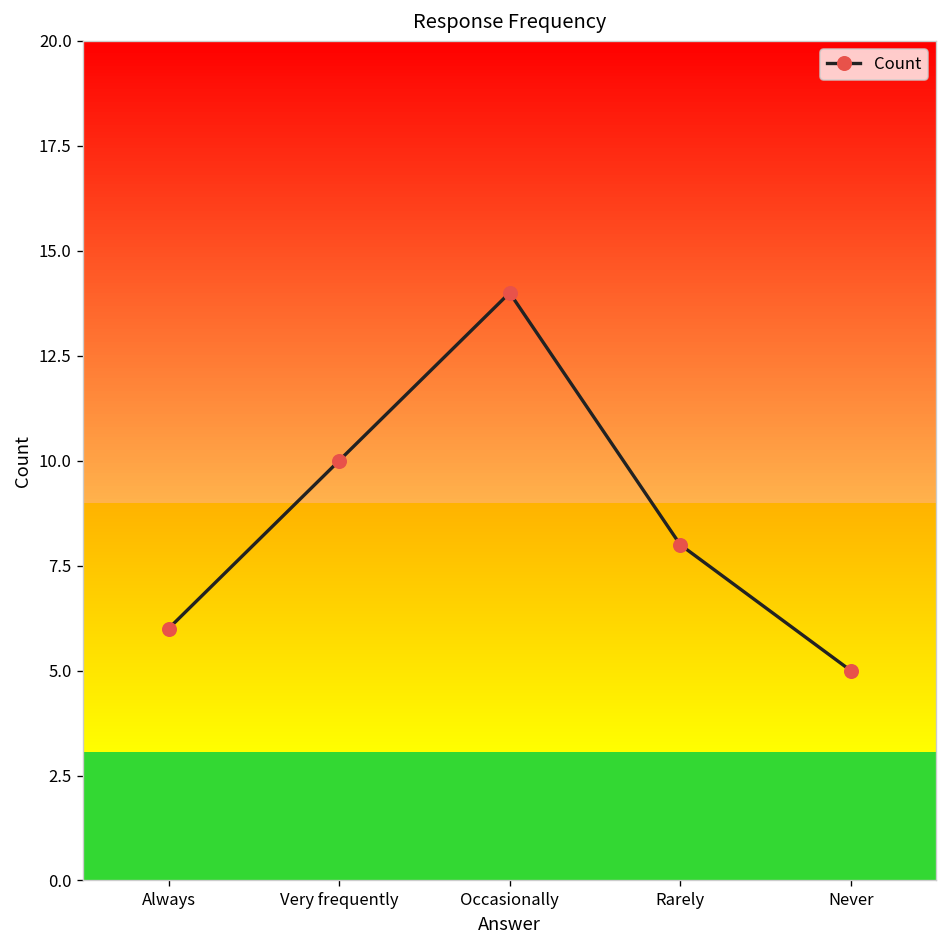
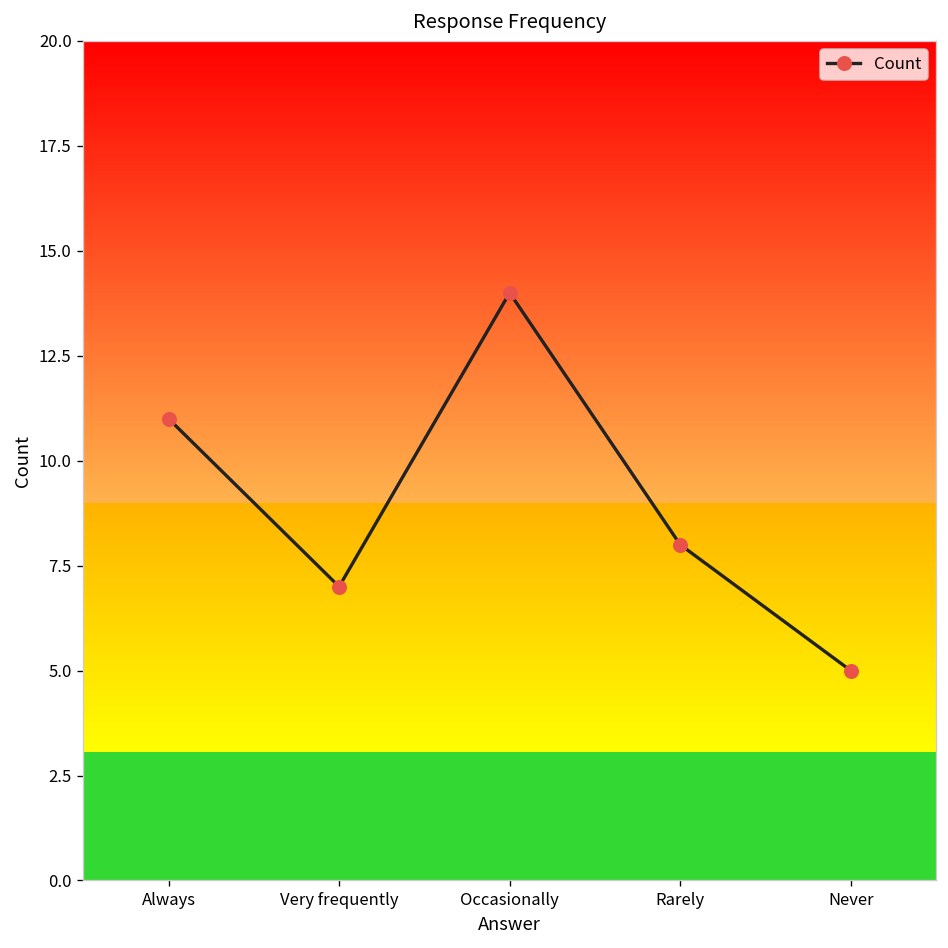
Always: 6 -> 11
Very frequently: 10 -> 7
